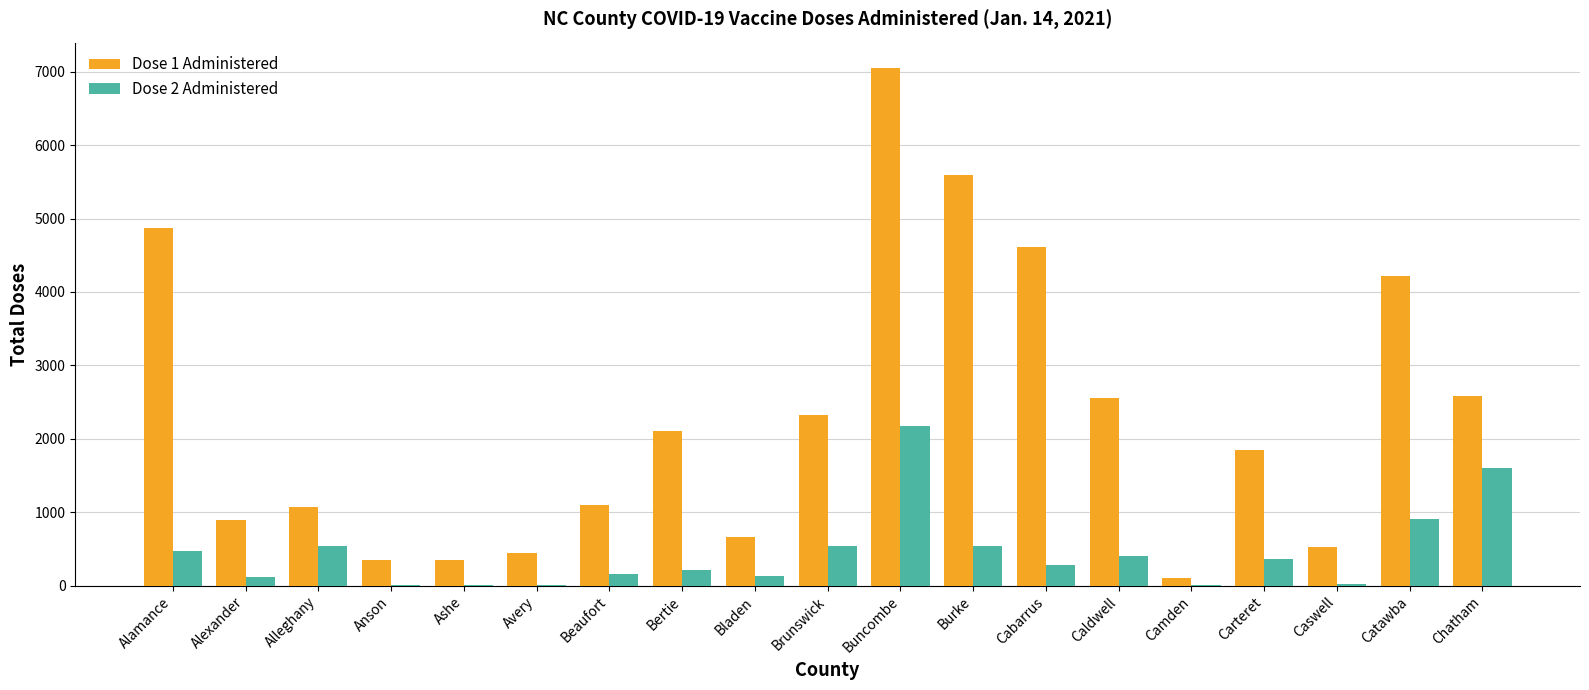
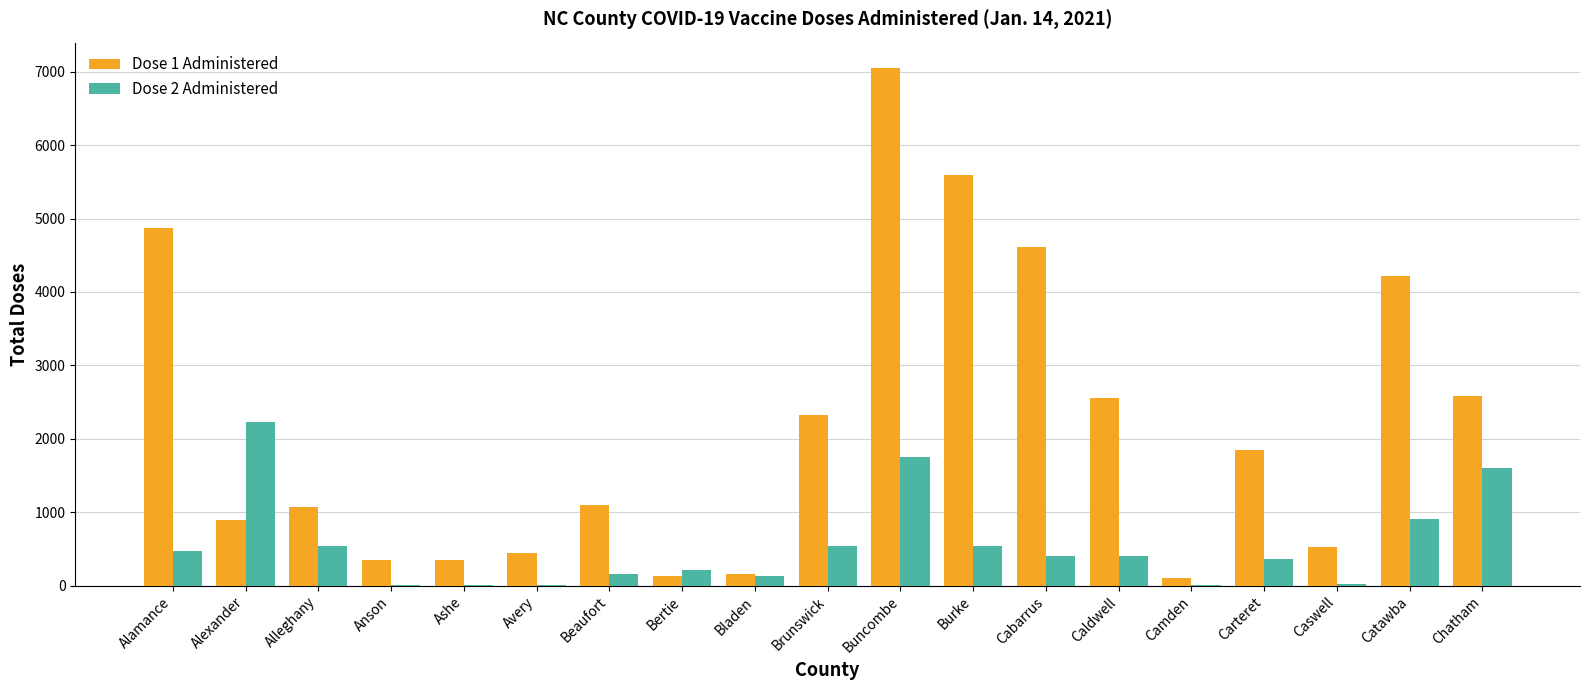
Dose 2 Administered, Alexander: 100 -> 2200
Dose 1 Administered, Bertie: 2100 -> 100
Dose 1 Administered, Bladen: 700 -> 200
Dose 2 Administered, Buncombe: 2200 -> 1700
Dose 2 Administered, Cabarrus: 300 -> 400
